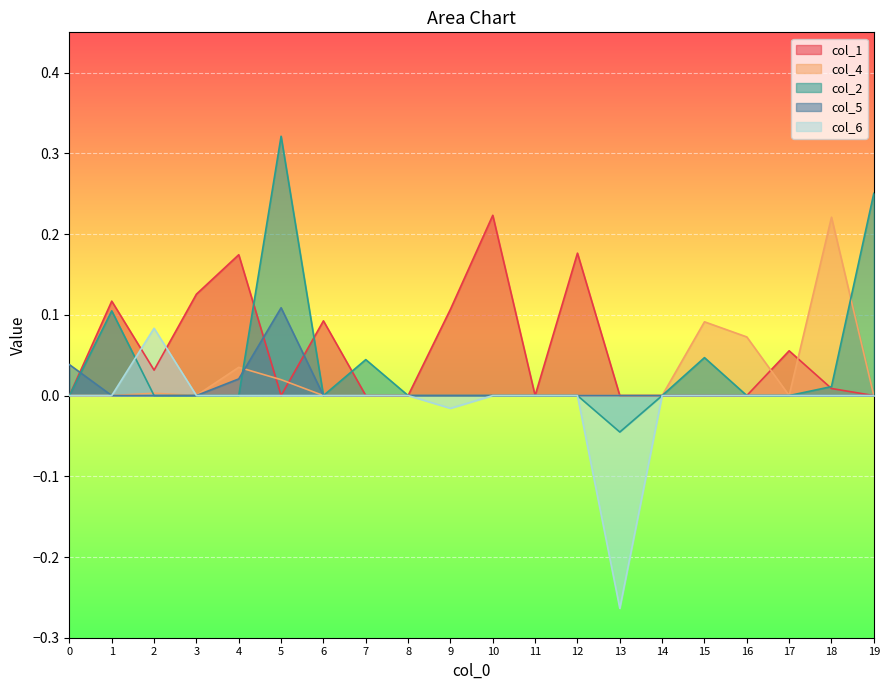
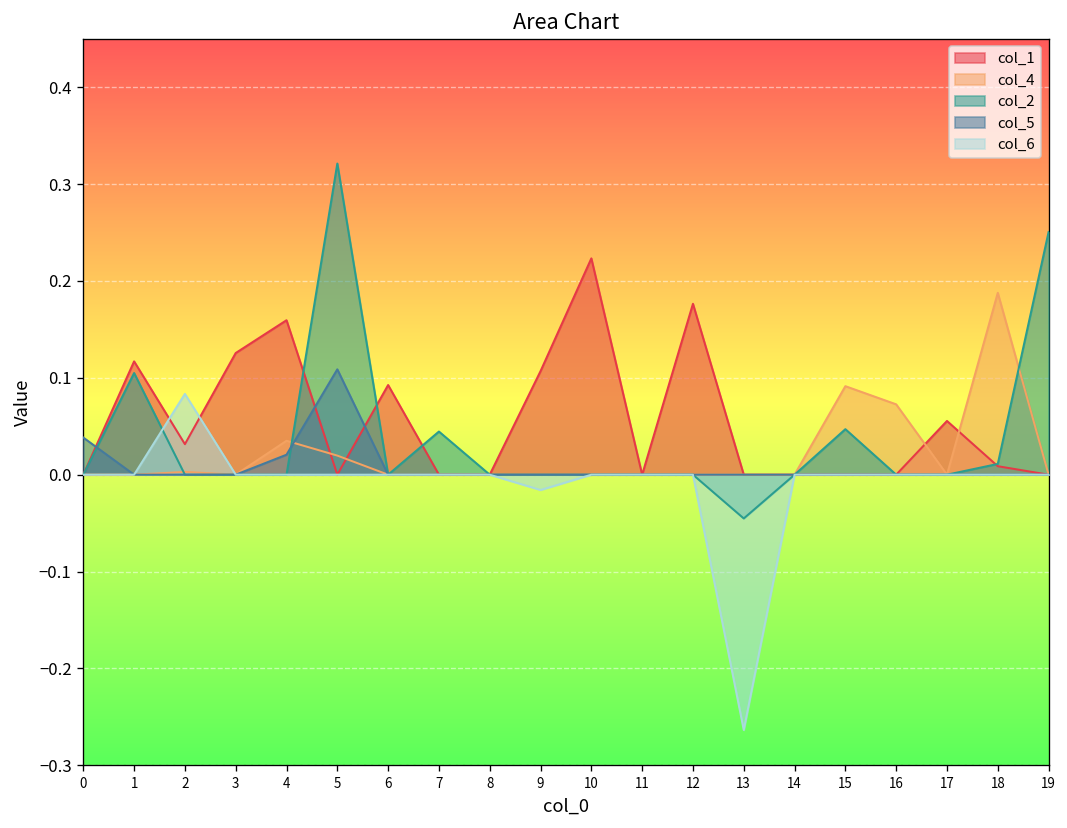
col_1, 4: 0.17 -> 0.16
col_4, 18: 0.22 -> 0.19
